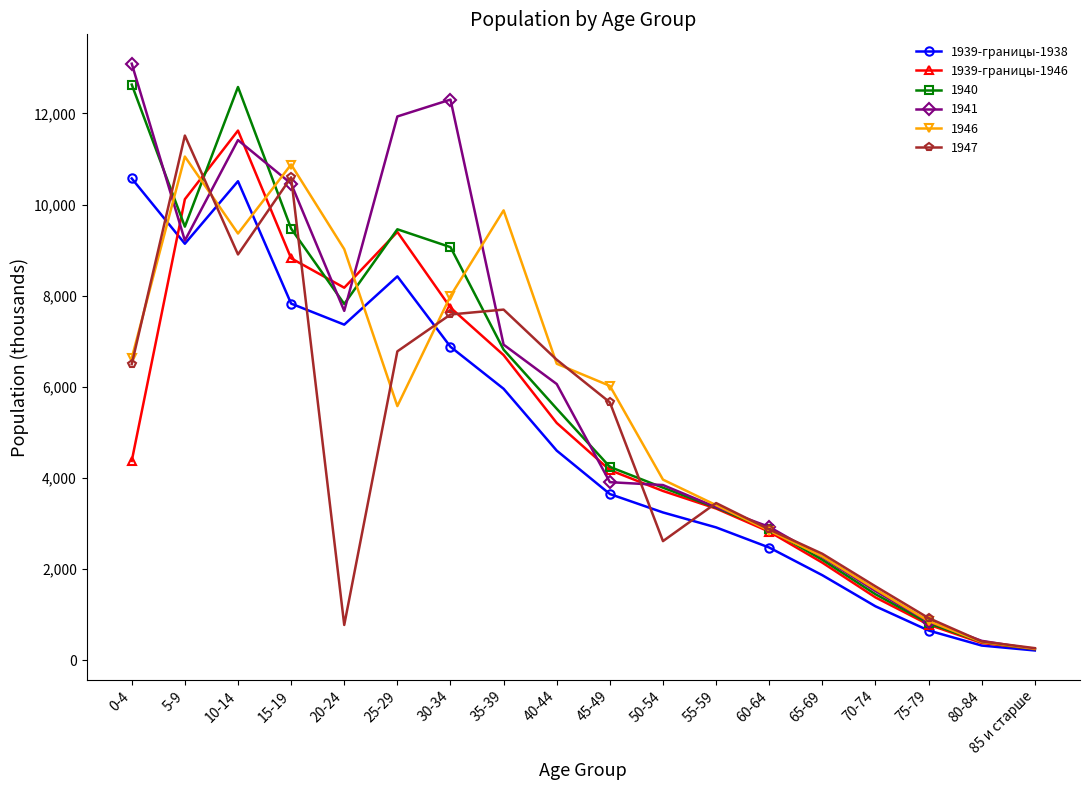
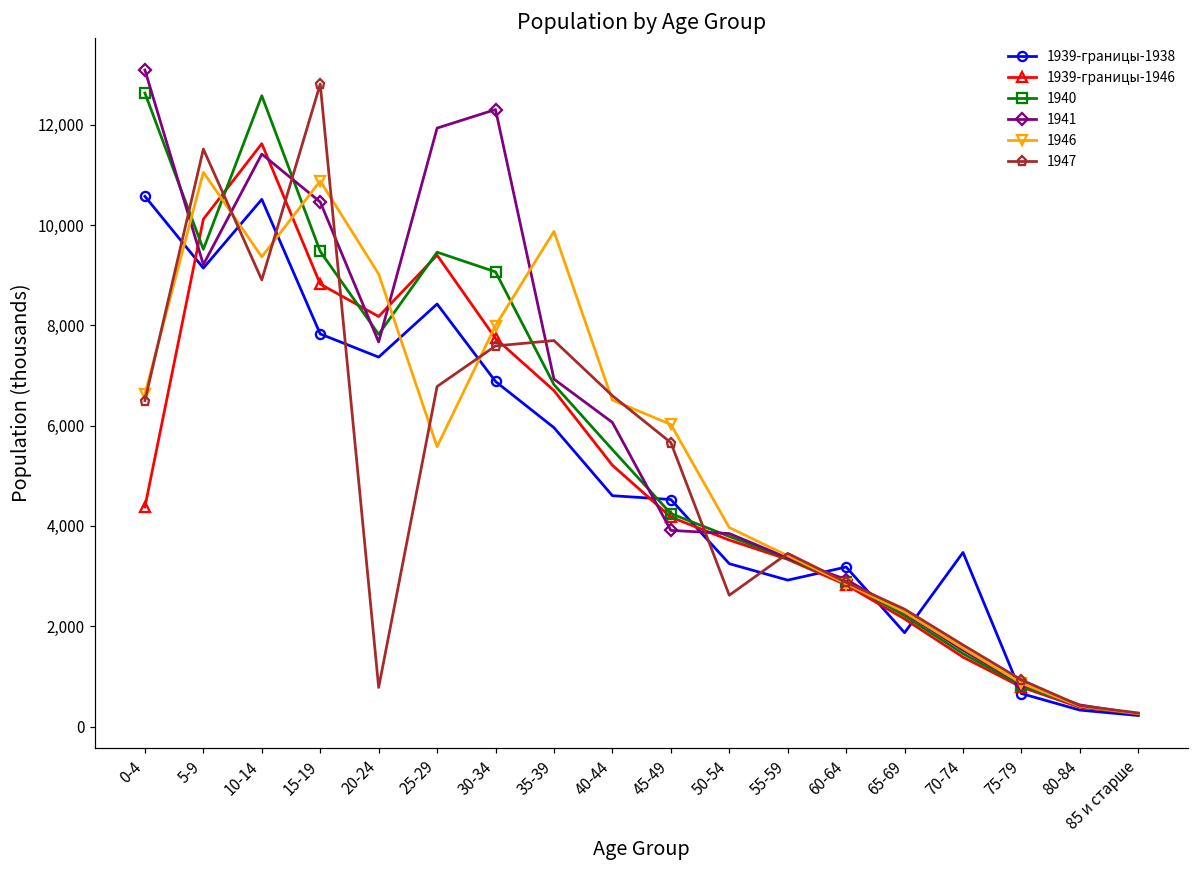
1947, 15-19: 10,600 -> 12,800
1939-границы-1938, 45-49: 3,700 -> 4,500
1939-границы-1938, 60-64: 2,500 -> 3,200
1939-границы-1938, 70-74: 1,200 -> 3,500
